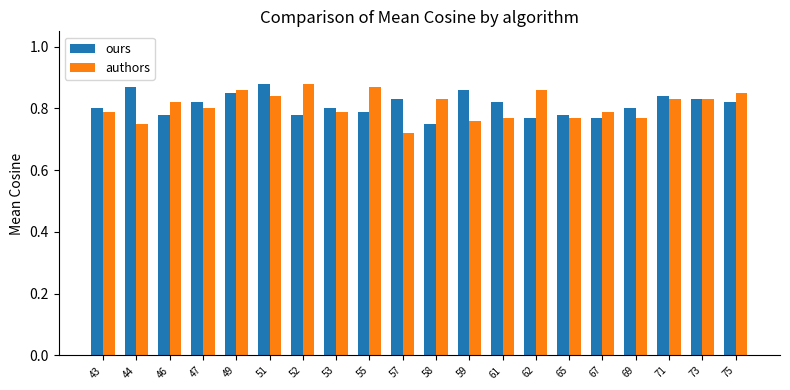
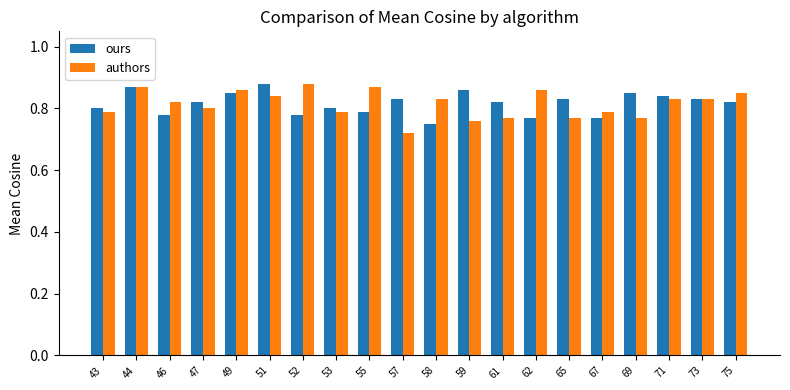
authors, 44: 0.75 -> 0.87
ours, 65: 0.78 -> 0.83
ours, 69: 0.80 -> 0.85
